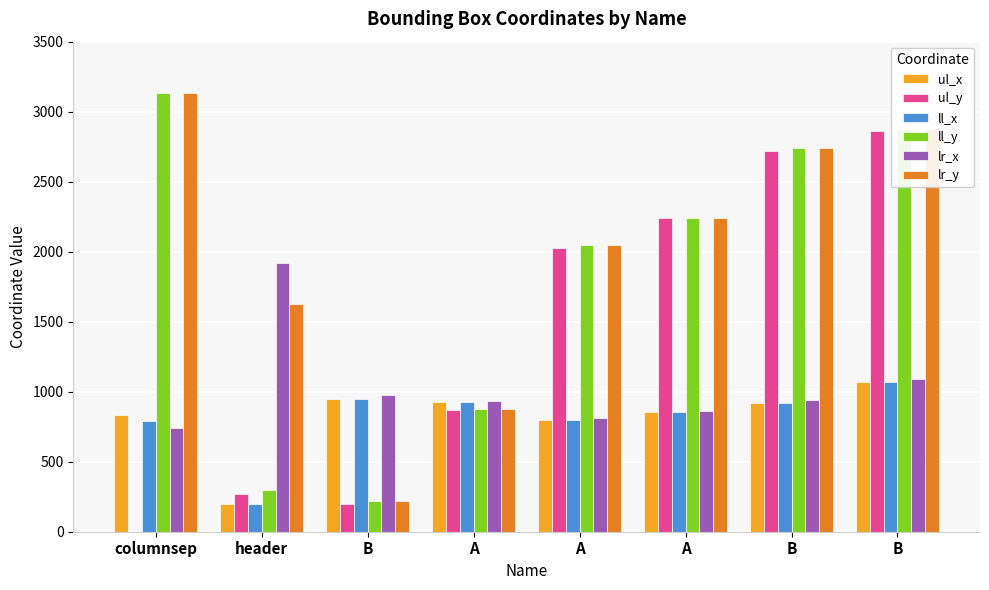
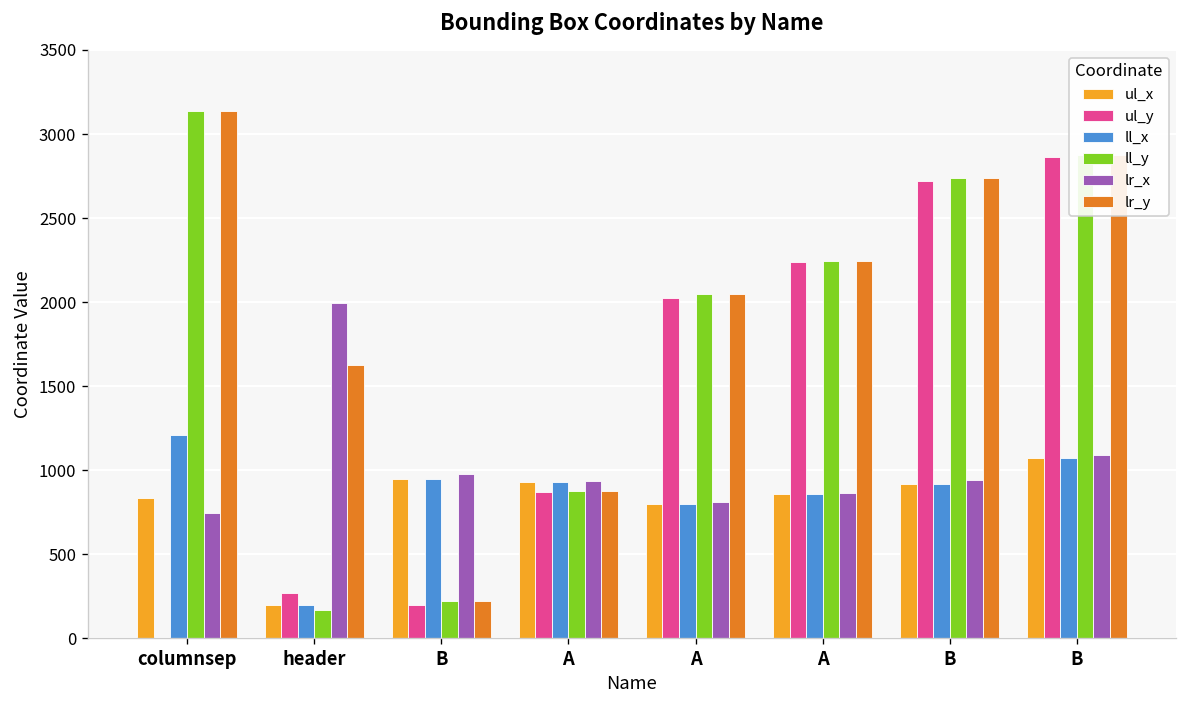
ll_x, columnsep: 790 -> 1210
ll_y, header: 300 -> 170
lr_x, header: 1920 -> 1990
